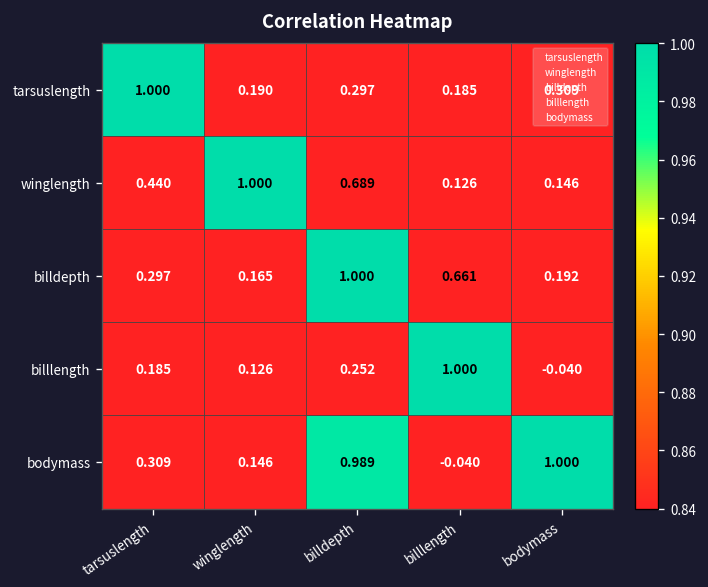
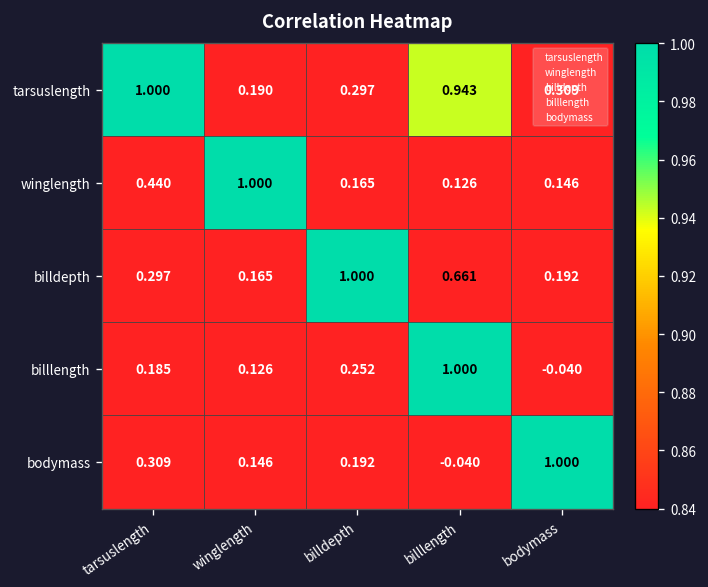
tarsuslength, billlength: 0.185 -> 0.943
winglength, billdepth: 0.689 -> 0.165
bodymass, billdepth: 0.989 -> 0.192
